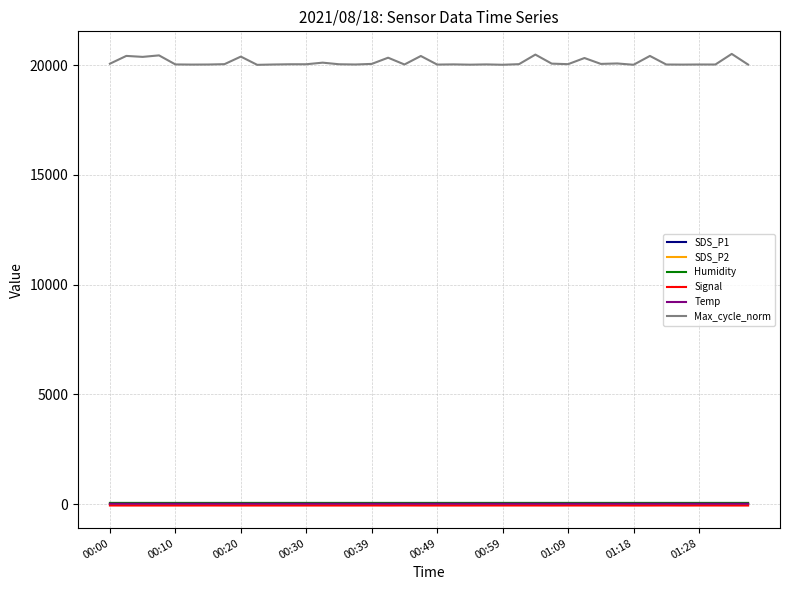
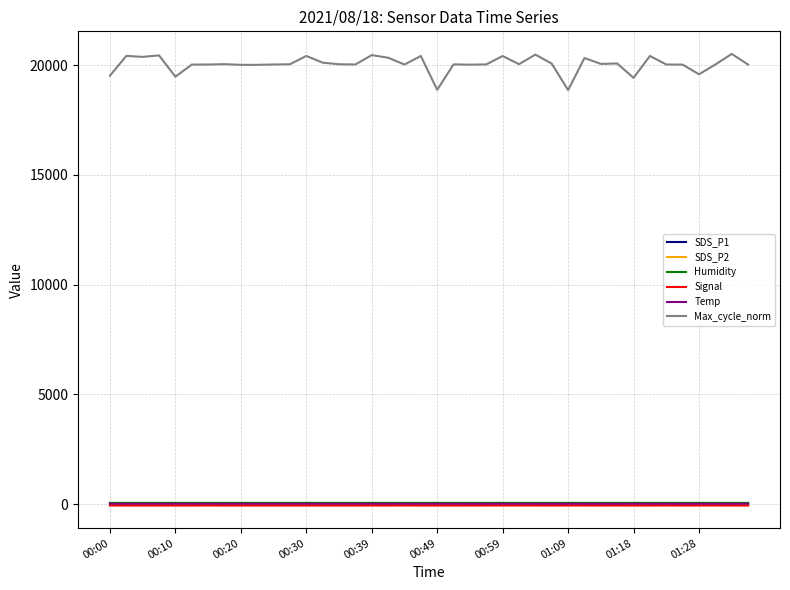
Max_cycle_norm, 00:00: 20100 -> 19500
Max_cycle_norm, 00:10: 20000 -> 19500
Max_cycle_norm, 00:20: 20400 -> 20000
Max_cycle_norm, 00:30: 20000 -> 20400
Max_cycle_norm, 00:39: 20100 -> 20500
Max_cycle_norm, 00:49: 20000 -> 18900
Max_cycle_norm, 00:59: 20000 -> 20400
Max_cycle_norm, 01:09: 20000 -> 18900
Max_cycle_norm, 01:18: 20000 -> 19400
Max_cycle_norm, 01:28: 20000 -> 19600
